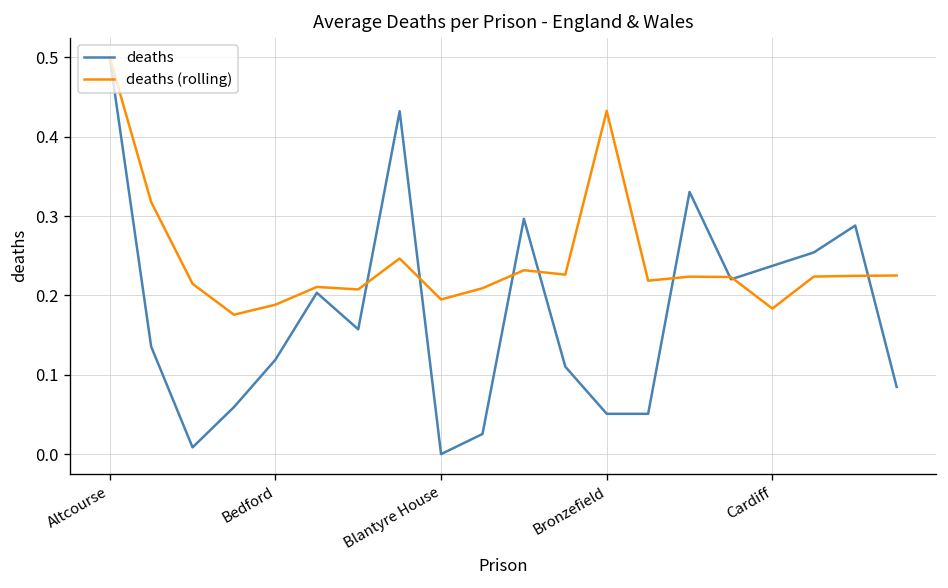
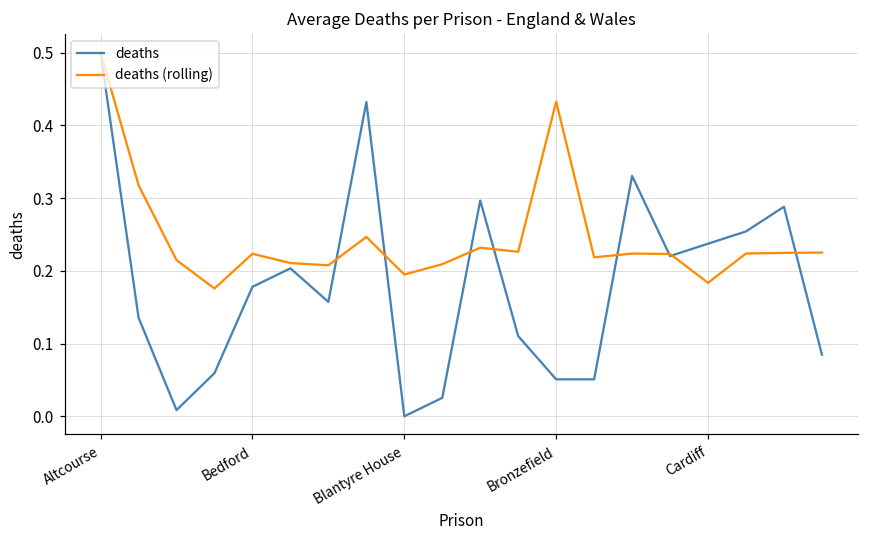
deaths, Bedford: 0.12 -> 0.18
deaths (rolling), Bedford: 0.19 -> 0.22
